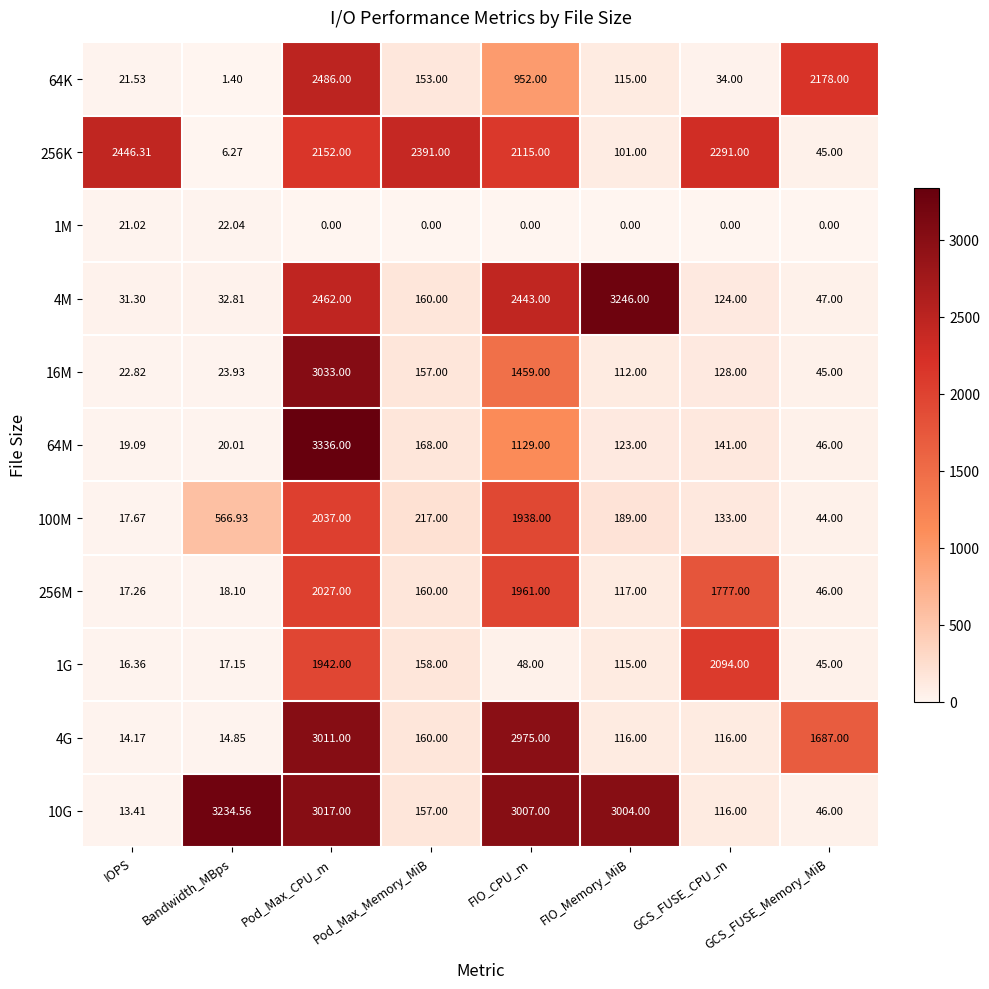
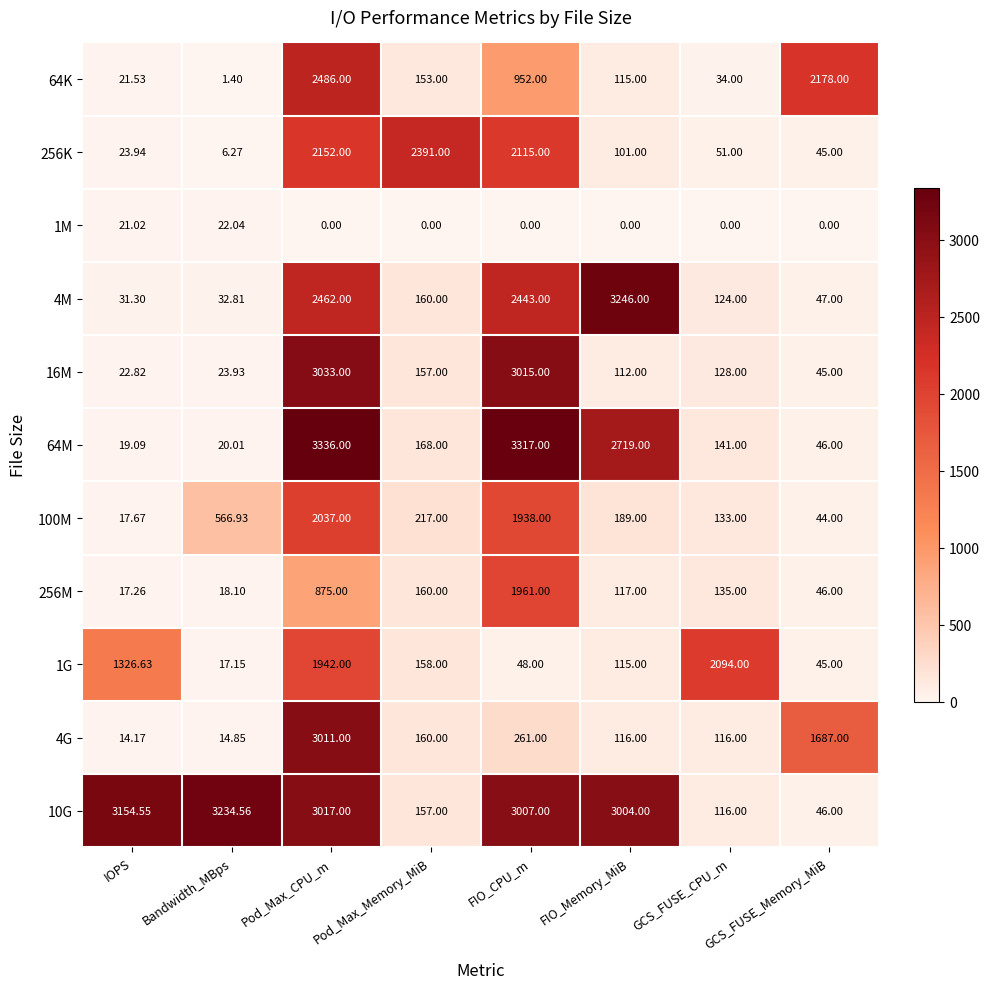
256K, IOPS: 2446.31 -> 23.94
256K, GCS_FUSE_CPU_m: 2291.00 -> 51.00
16M, FIO_CPU_m: 1459.00 -> 3015.00
64M, FIO_CPU_m: 1129.00 -> 3317.00
64M, FIO_Memory_MiB: 123.00 -> 2719.00
256M, Pod_Max_CPU_m: 2027.00 -> 875.00
256M, GCS_FUSE_CPU_m: 1777.00 -> 135.00
1G, IOPS: 16.36 -> 1326.63
4G, FIO_CPU_m: 2975.00 -> 261.00
10G, IOPS: 13.41 -> 3154.55
